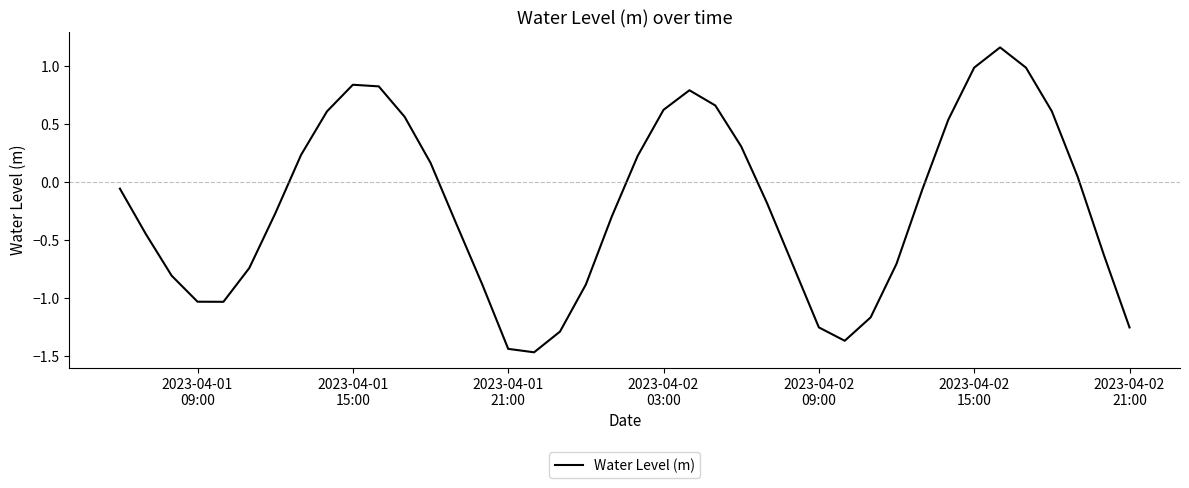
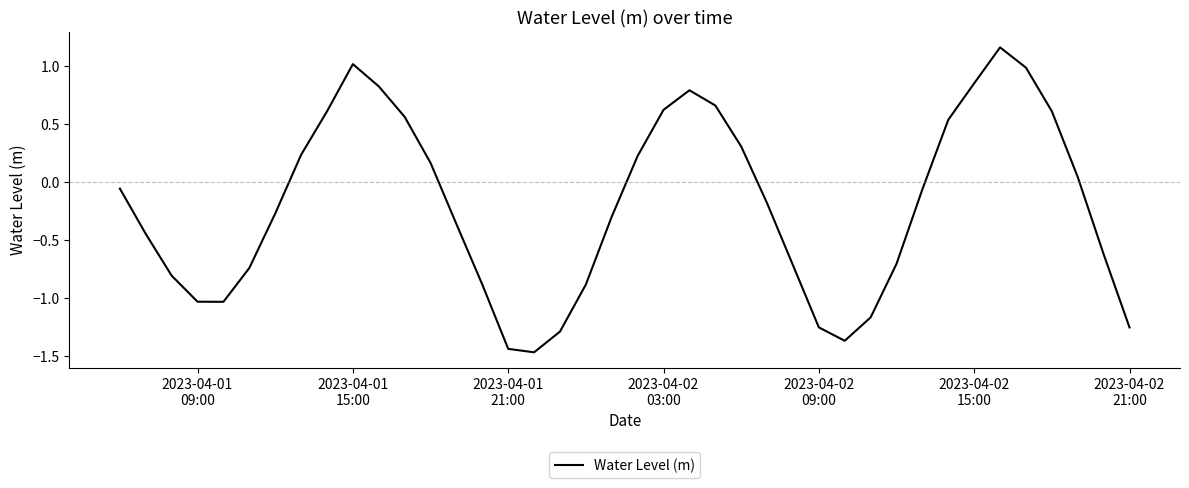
2023-04-01 15:00: 0.84 -> 1.02
2023-04-02 15:00: 0.99 -> 0.85
